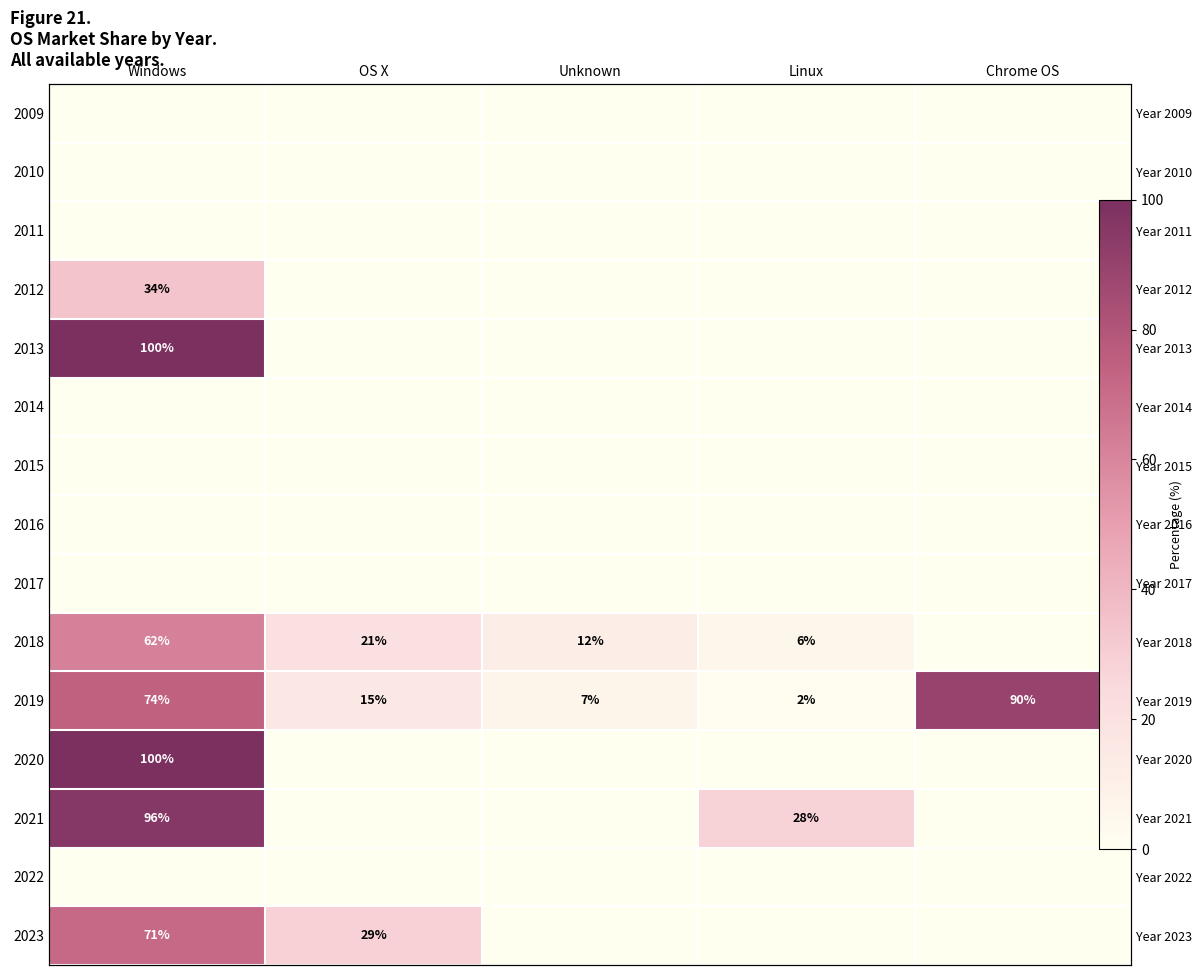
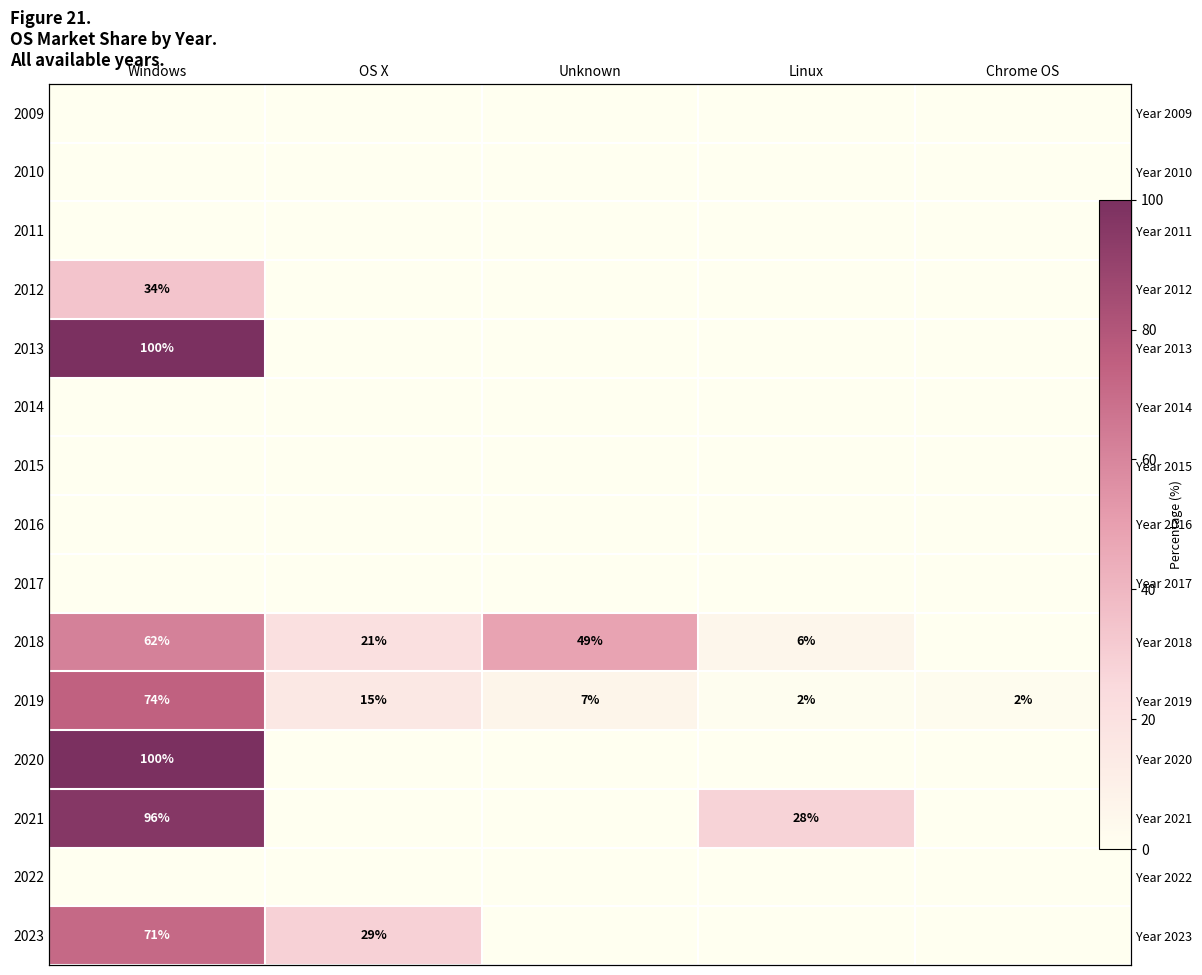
2018, Unknown: 12% -> 49%
2019, Chrome OS: 90% -> 2%
